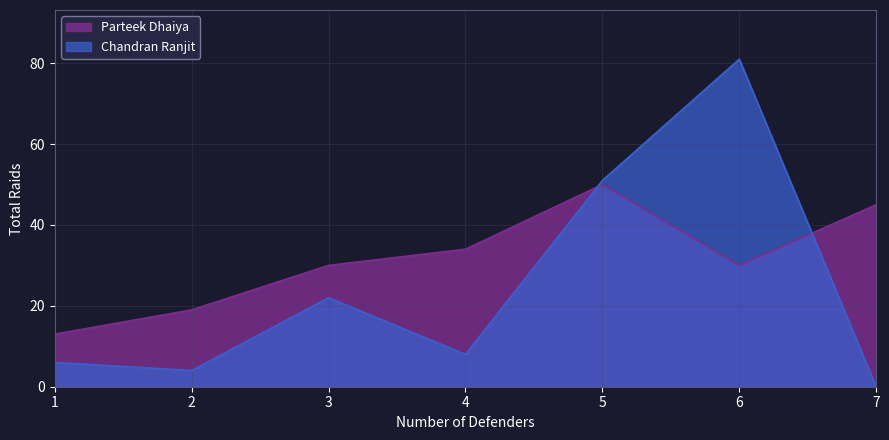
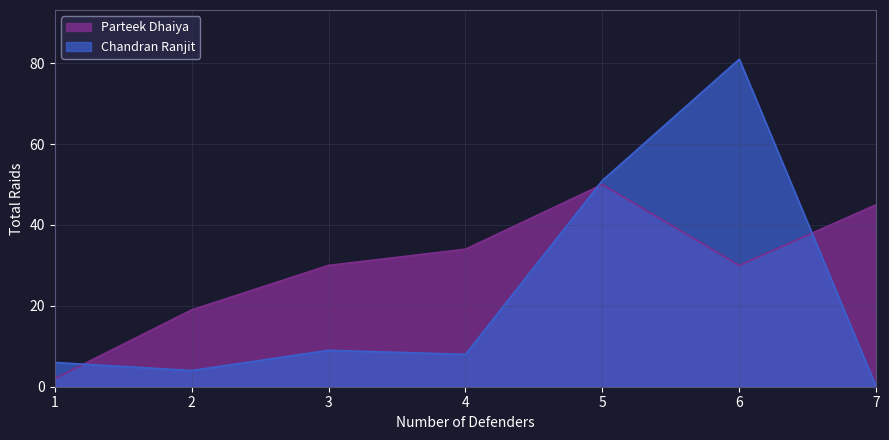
Parteek Dhaiya, 1: 13 -> 2
Chandran Ranjit, 3: 22 -> 9
